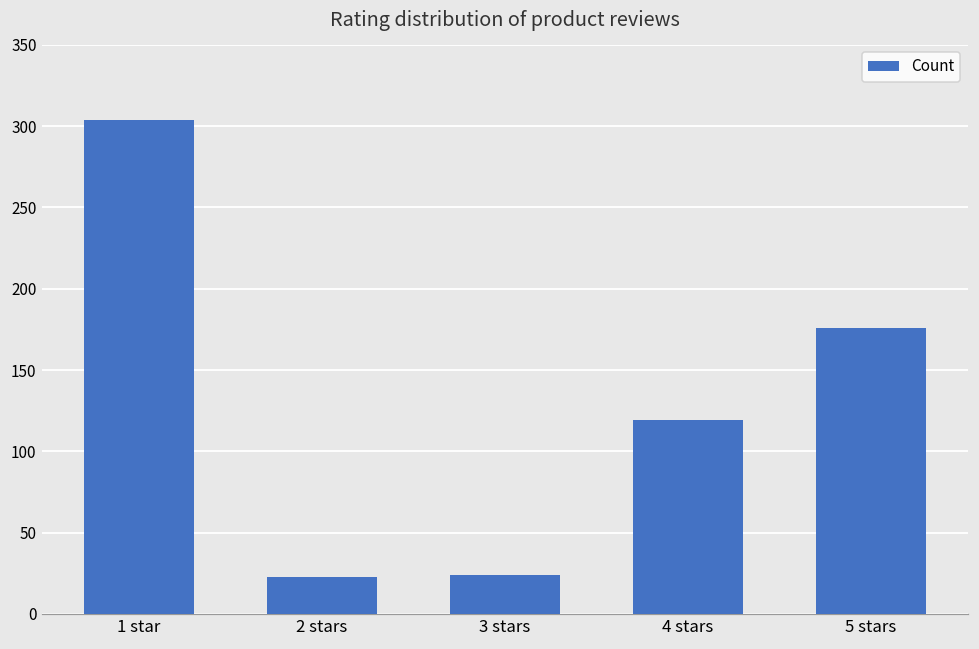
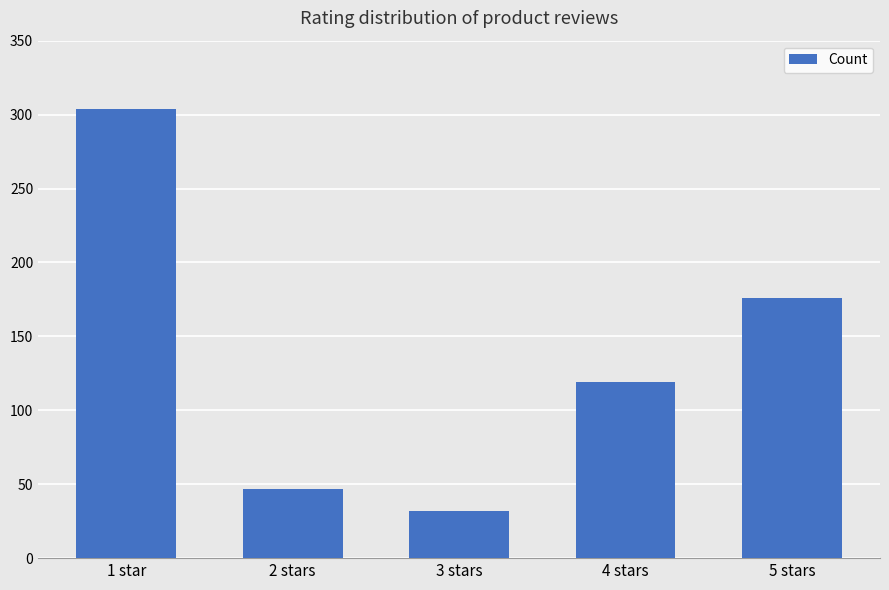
2 stars: 23 -> 47
3 stars: 24 -> 32
